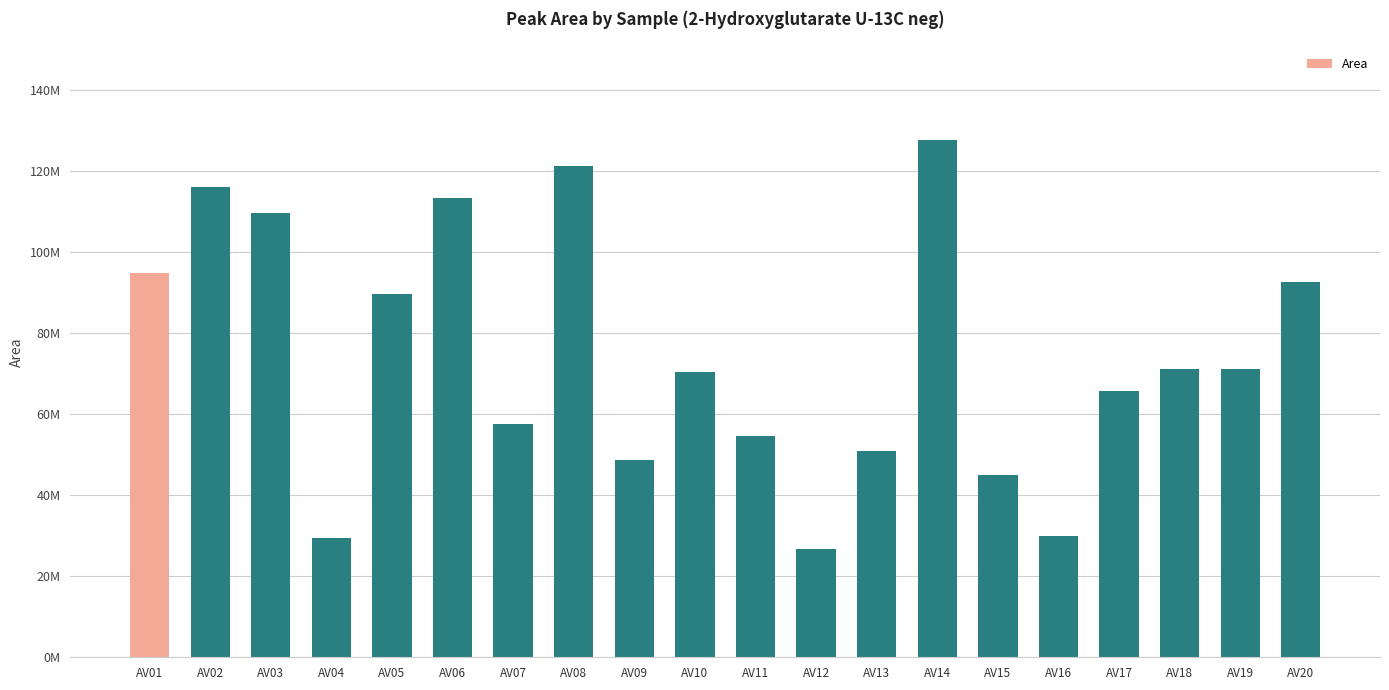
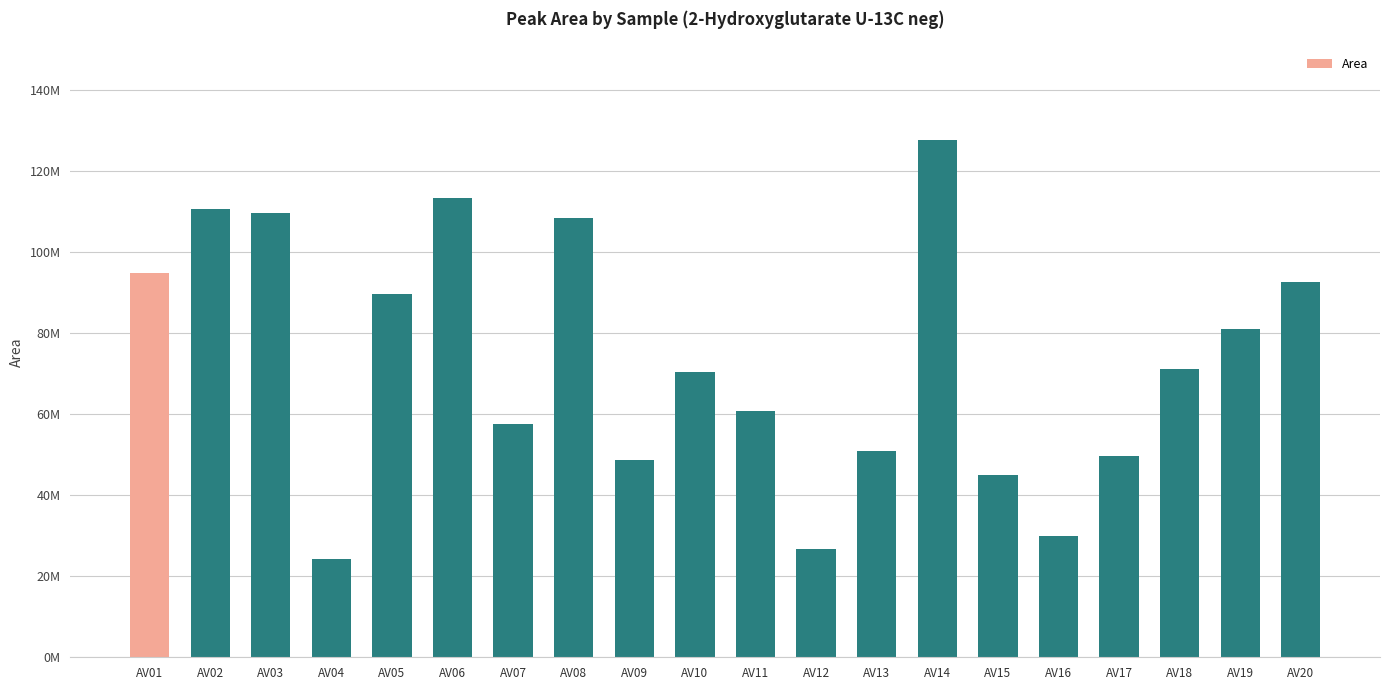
AV02: 116000000 -> 111000000
AV04: 30000000 -> 24000000
AV08: 121000000 -> 109000000
AV11: 55000000 -> 61000000
AV17: 66000000 -> 50000000
AV19: 71000000 -> 81000000
